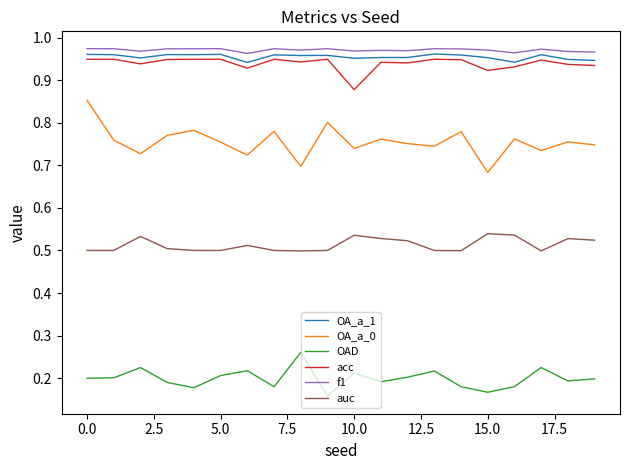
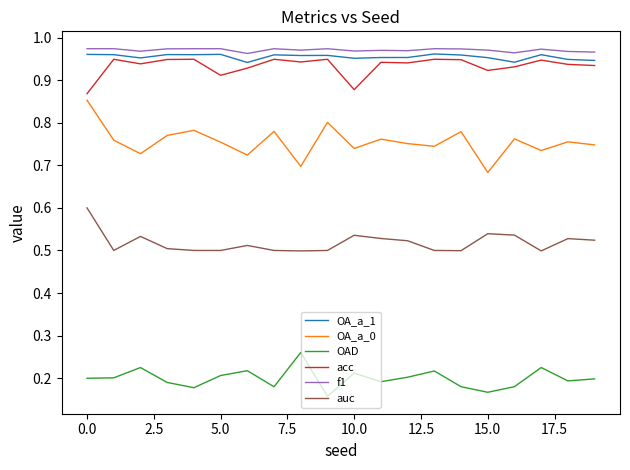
acc, 0.0: 0.95 -> 0.87
auc, 0.0: 0.5 -> 0.6
acc, 5.0: 0.95 -> 0.91
